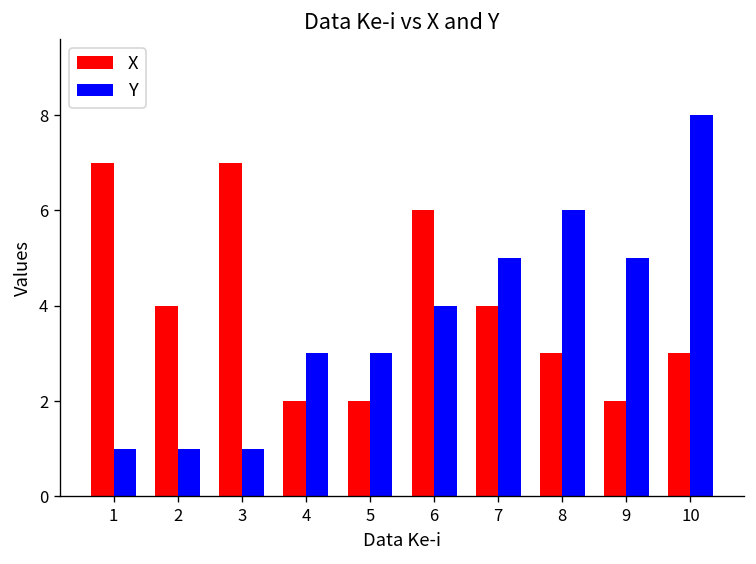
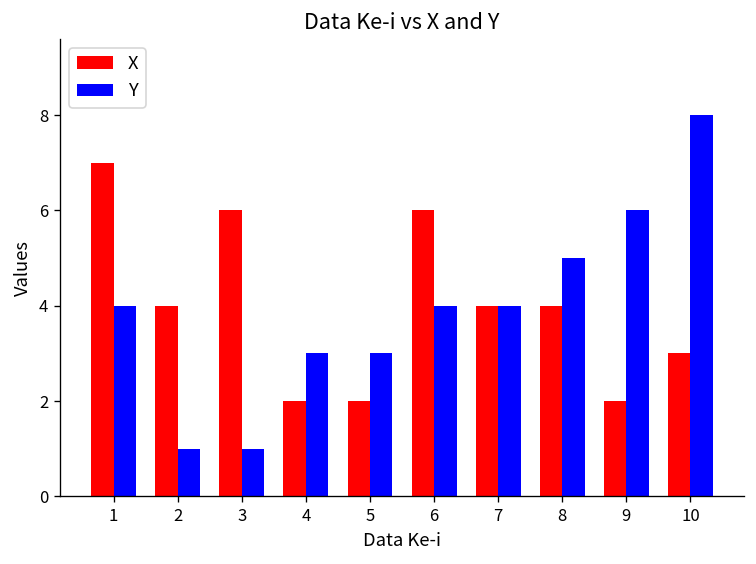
Y, 1: 1 -> 4
X, 3: 7 -> 6
Y, 7: 5 -> 4
X, 8: 3 -> 4
Y, 8: 6 -> 5
Y, 9: 5 -> 6
